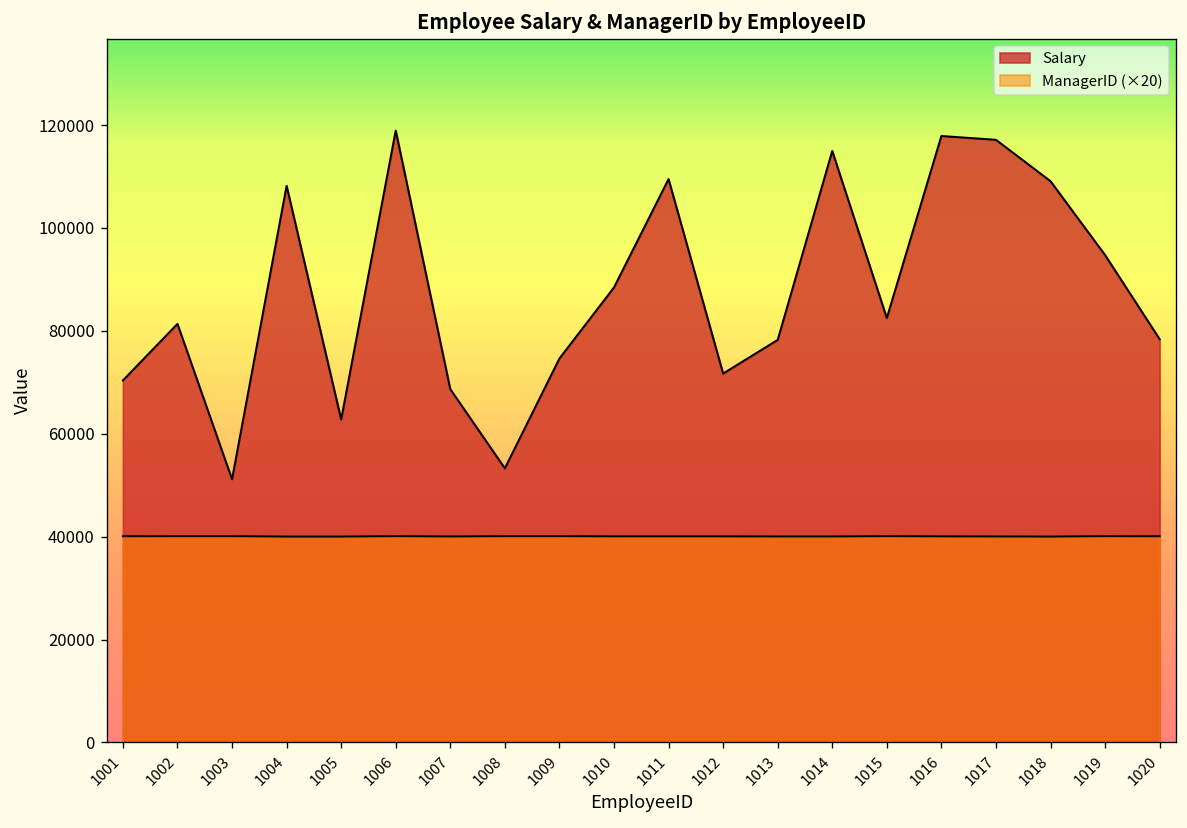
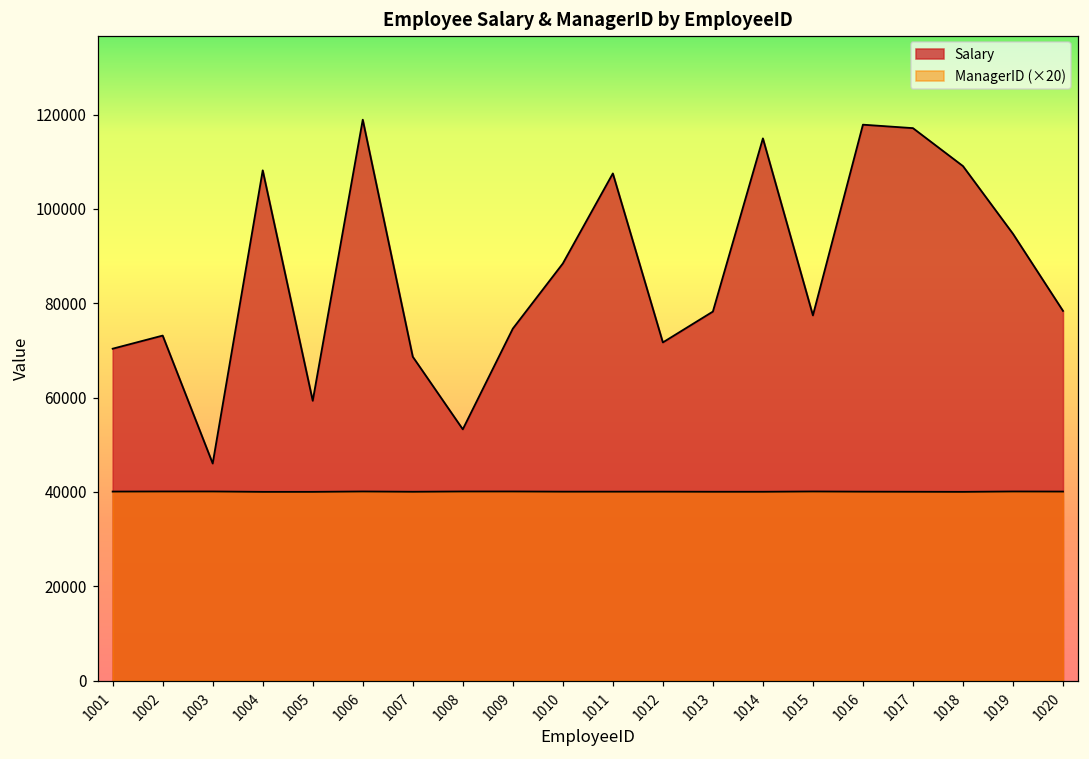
Salary, 1002: 81000 -> 73000
Salary, 1003: 51000 -> 46000
Salary, 1005: 63000 -> 59000
Salary, 1011: 109000 -> 108000
Salary, 1015: 82000 -> 77000
